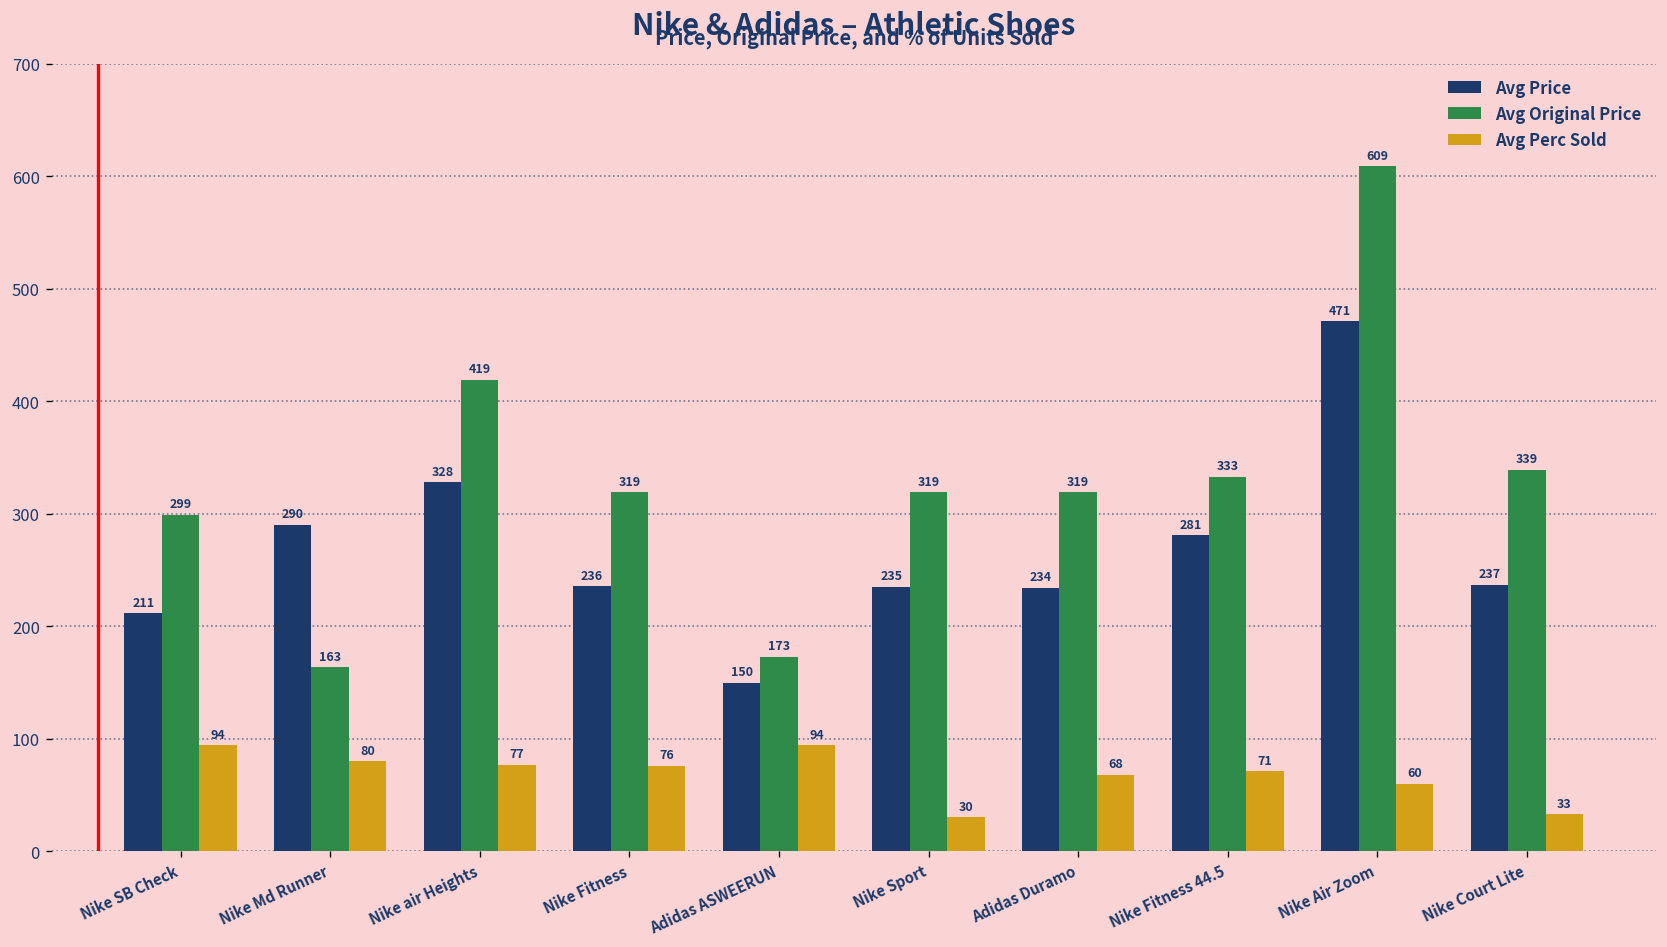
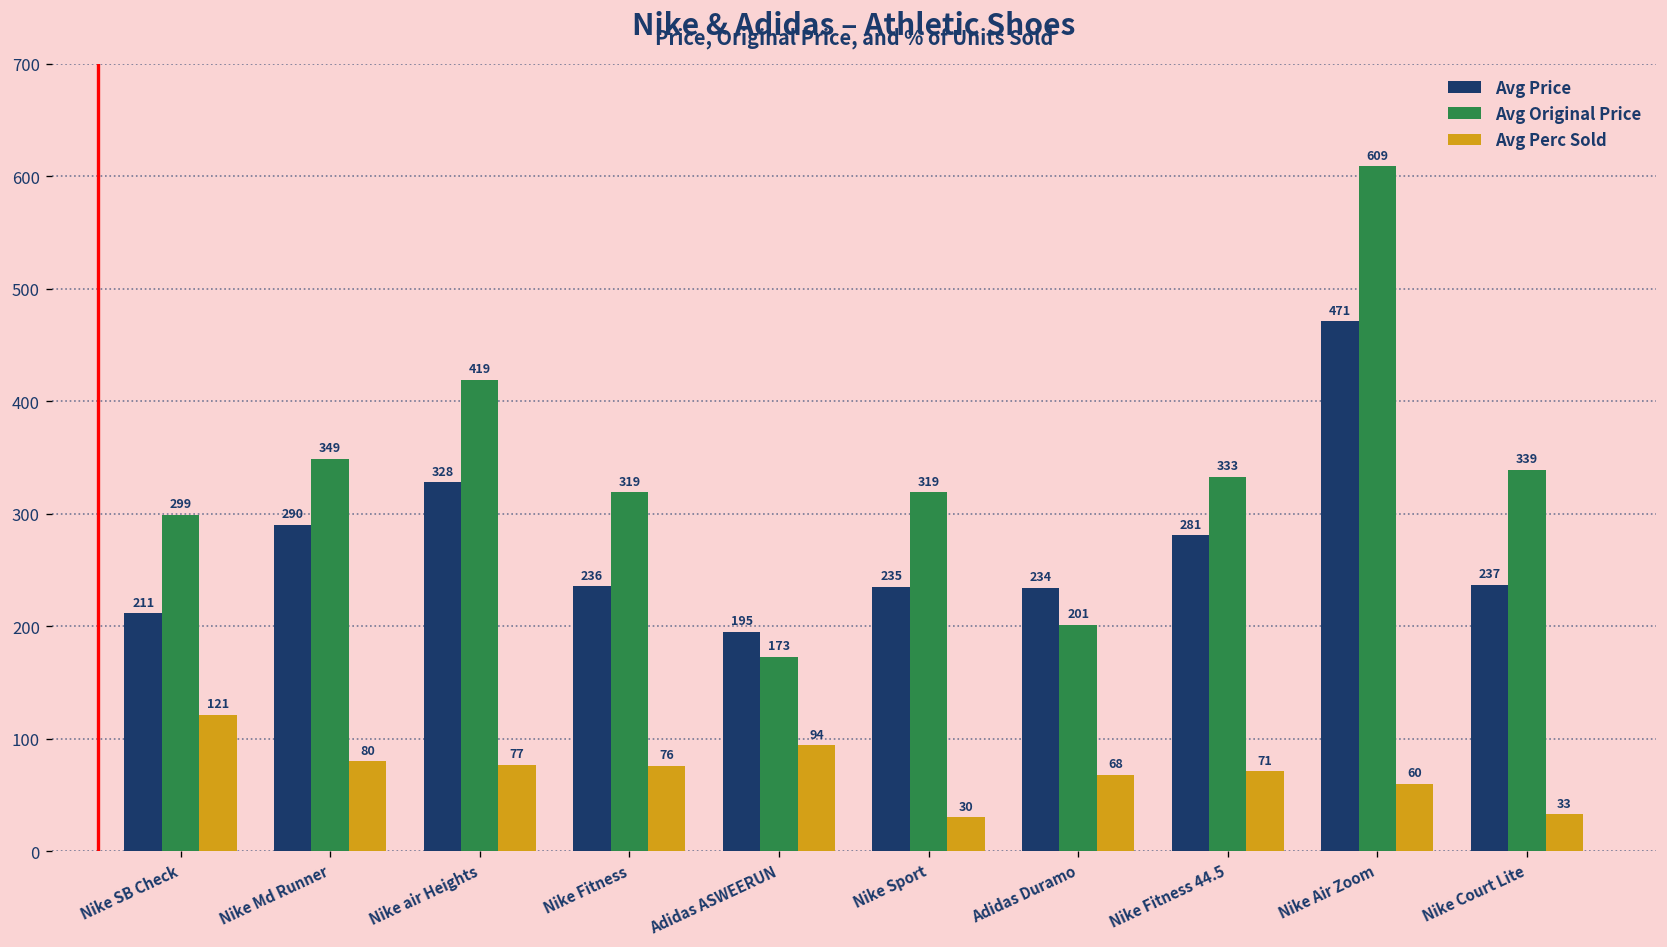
Avg Perc Sold, Nike SB Check: 94 -> 121
Avg Original Price, Nike Md Runner: 163 -> 349
Avg Price, Adidas ASWEERUN: 150 -> 195
Avg Original Price, Adidas Duramo: 319 -> 201
